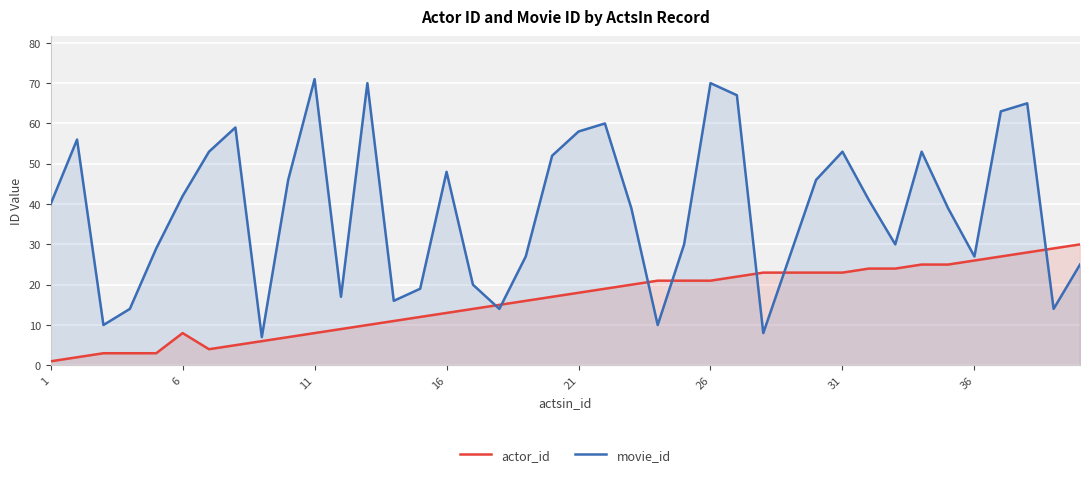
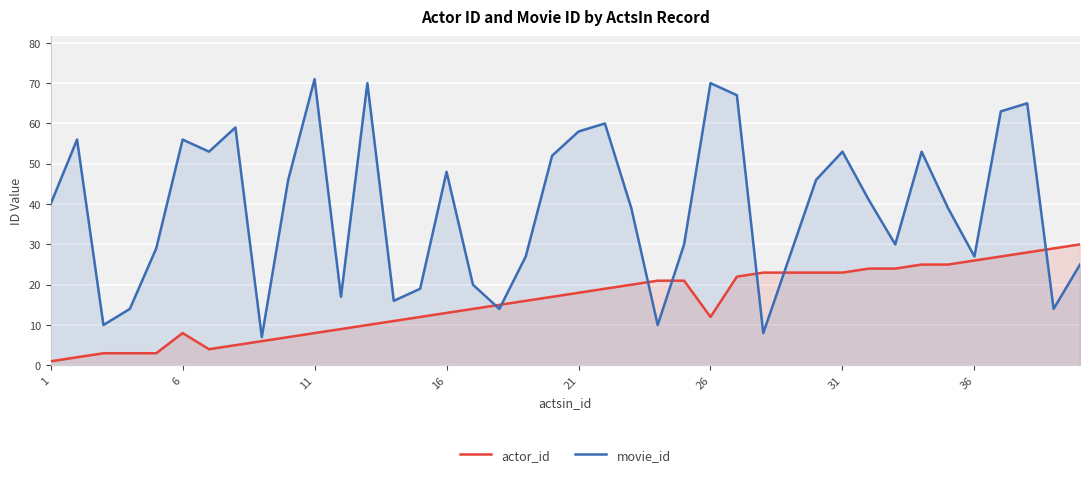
movie_id, 6: 42 -> 56
actor_id, 26: 21 -> 12
